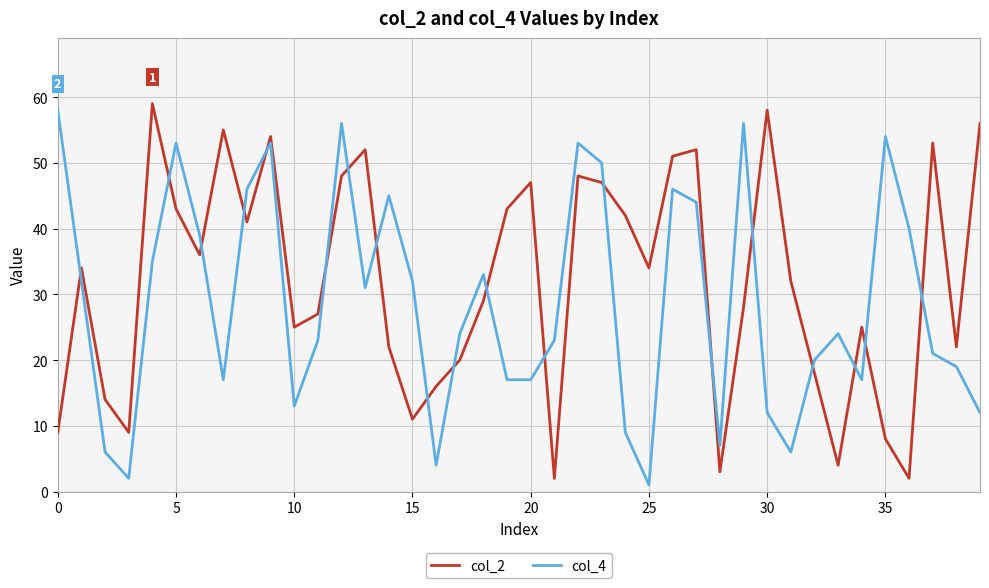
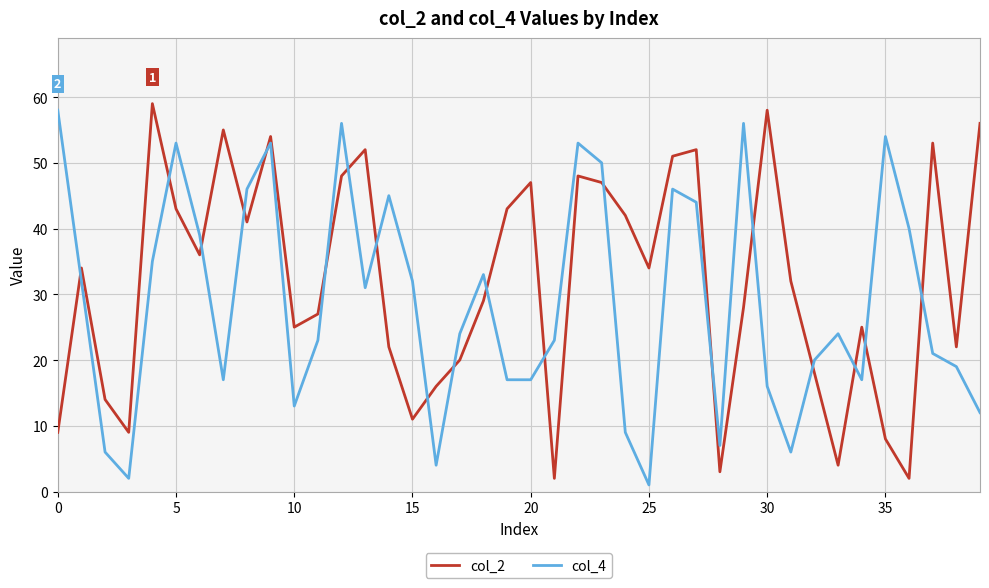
col_4, 30: 12 -> 16
